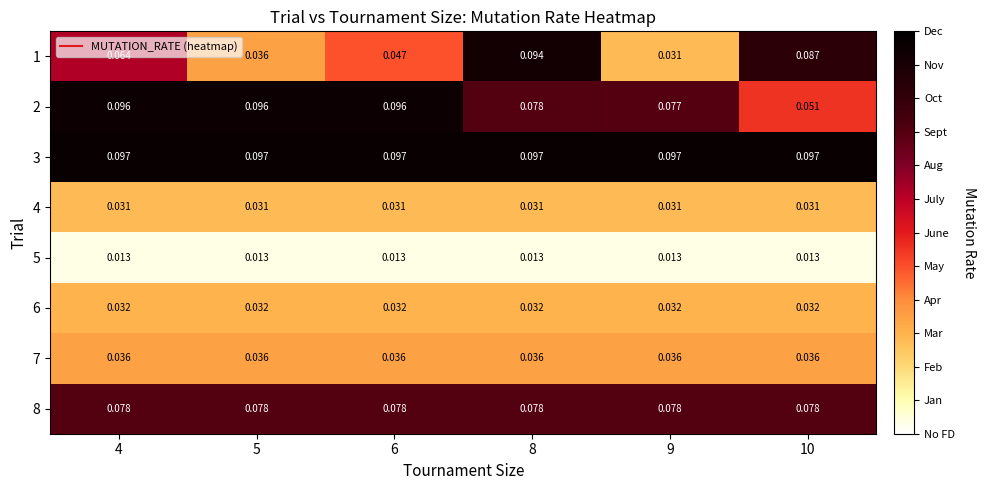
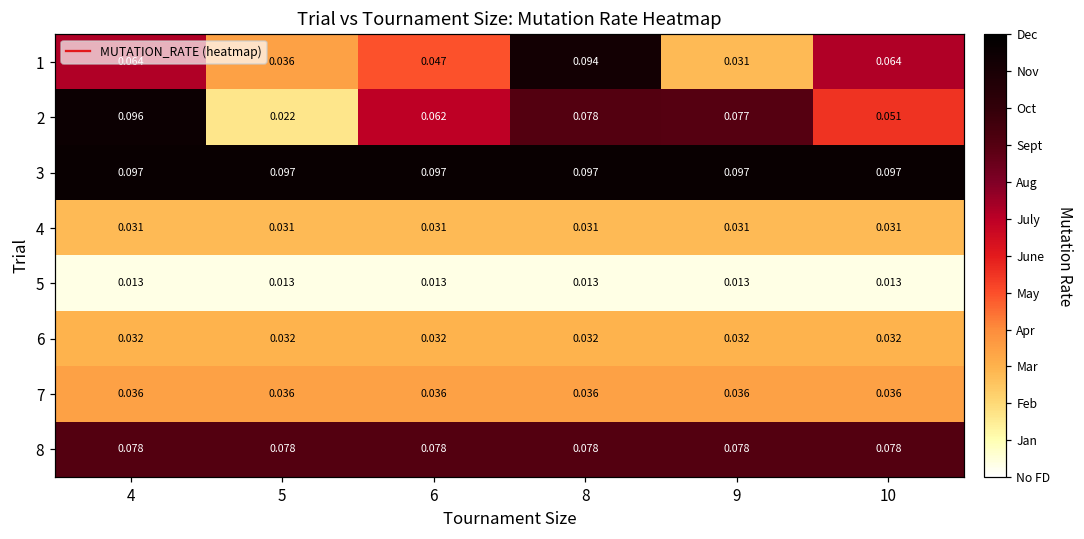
1, 10: 0.087 -> 0.064
2, 5: 0.096 -> 0.022
2, 6: 0.096 -> 0.062
